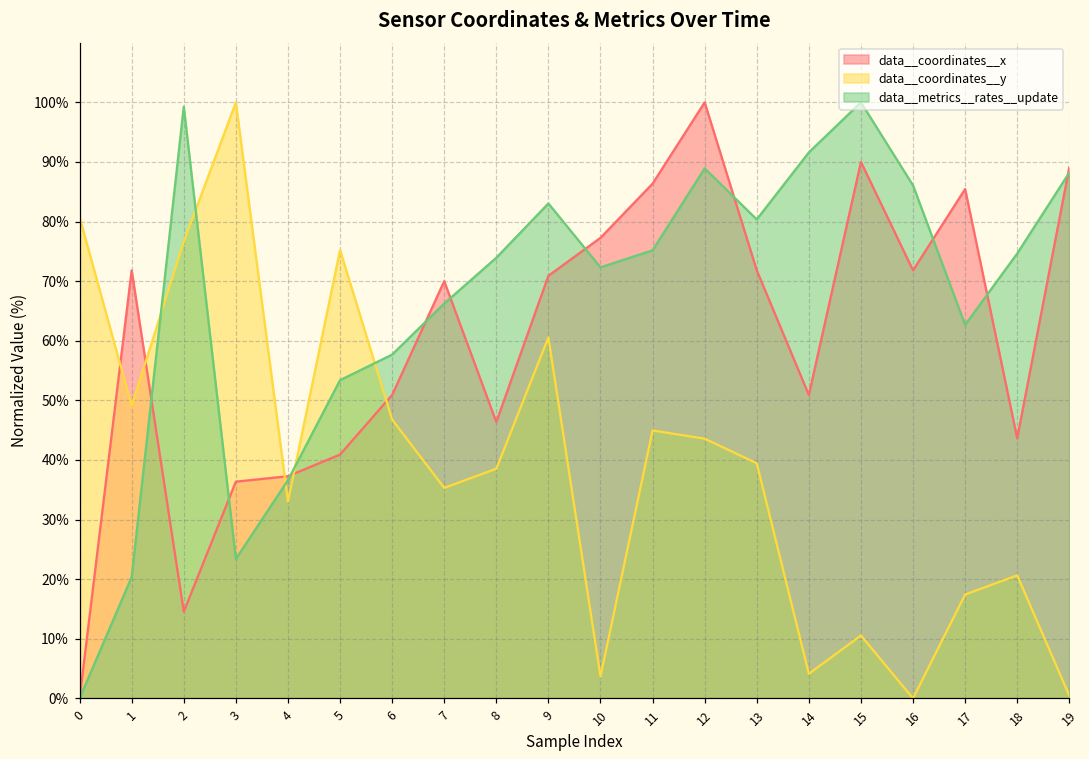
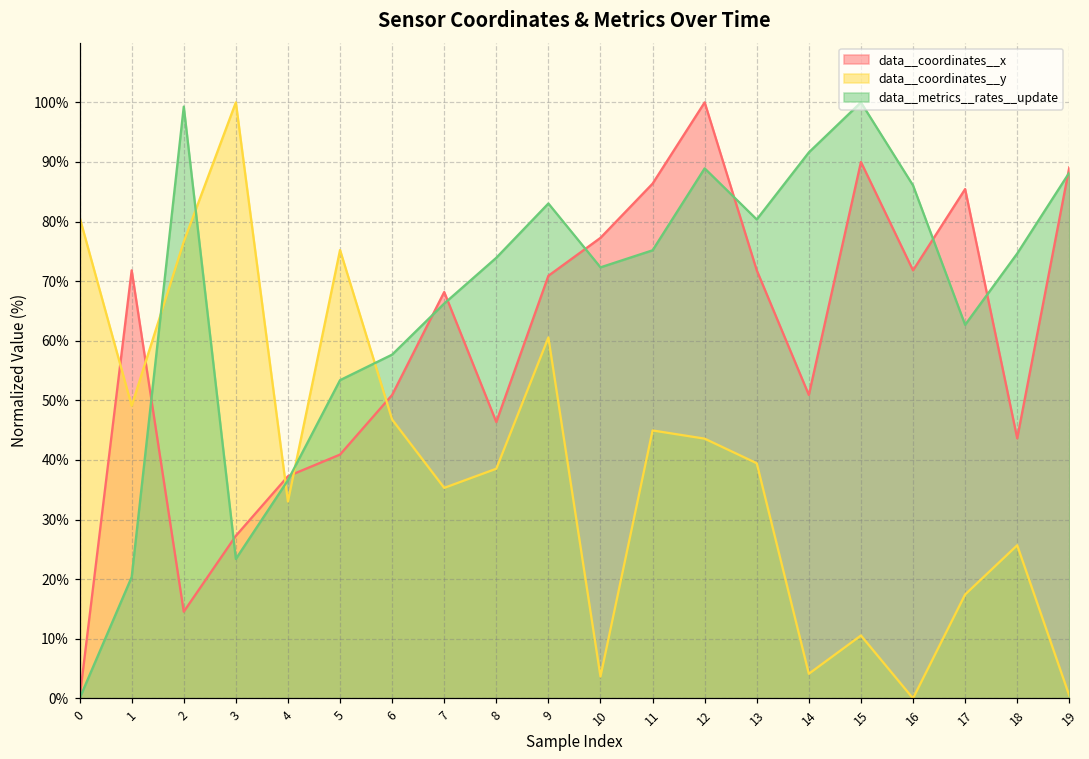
data__coordinates__x, 3: 36% -> 27%
data__coordinates__x, 7: 70% -> 68%
data__coordinates__y, 18: 21% -> 26%
